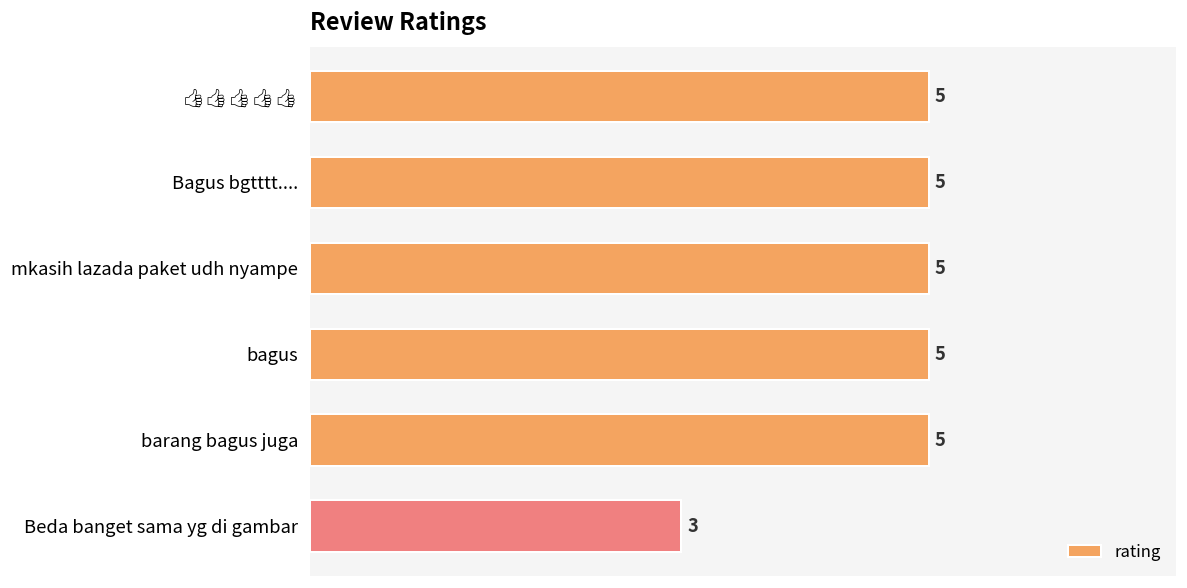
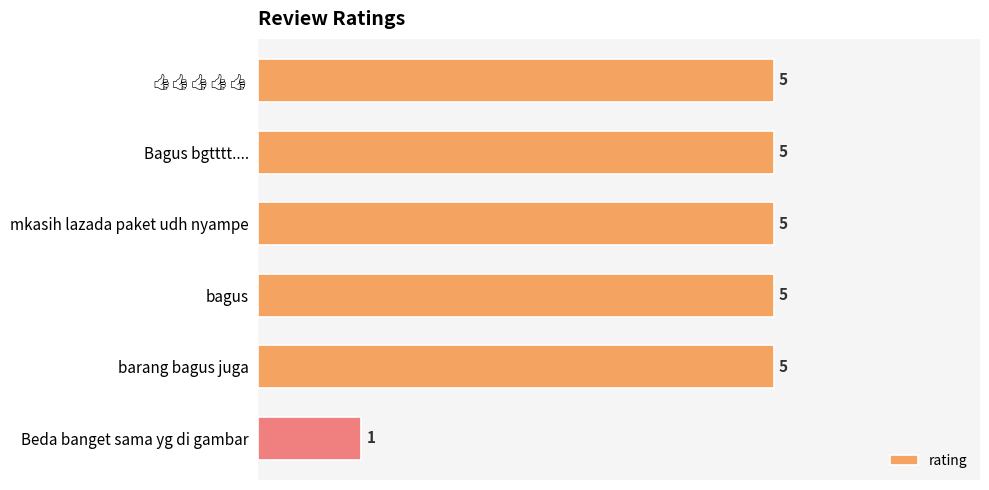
Beda banget sama yg di gambar: 3 -> 1
